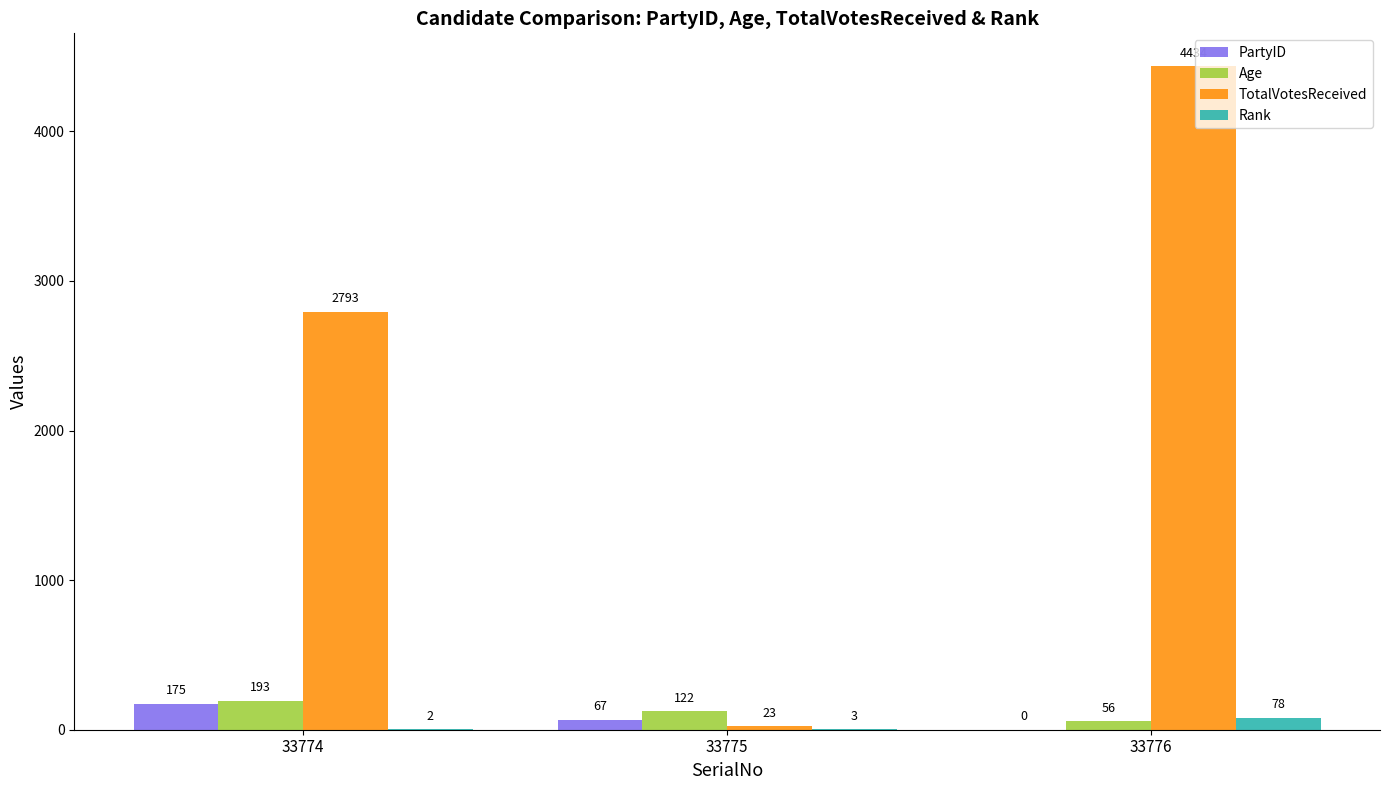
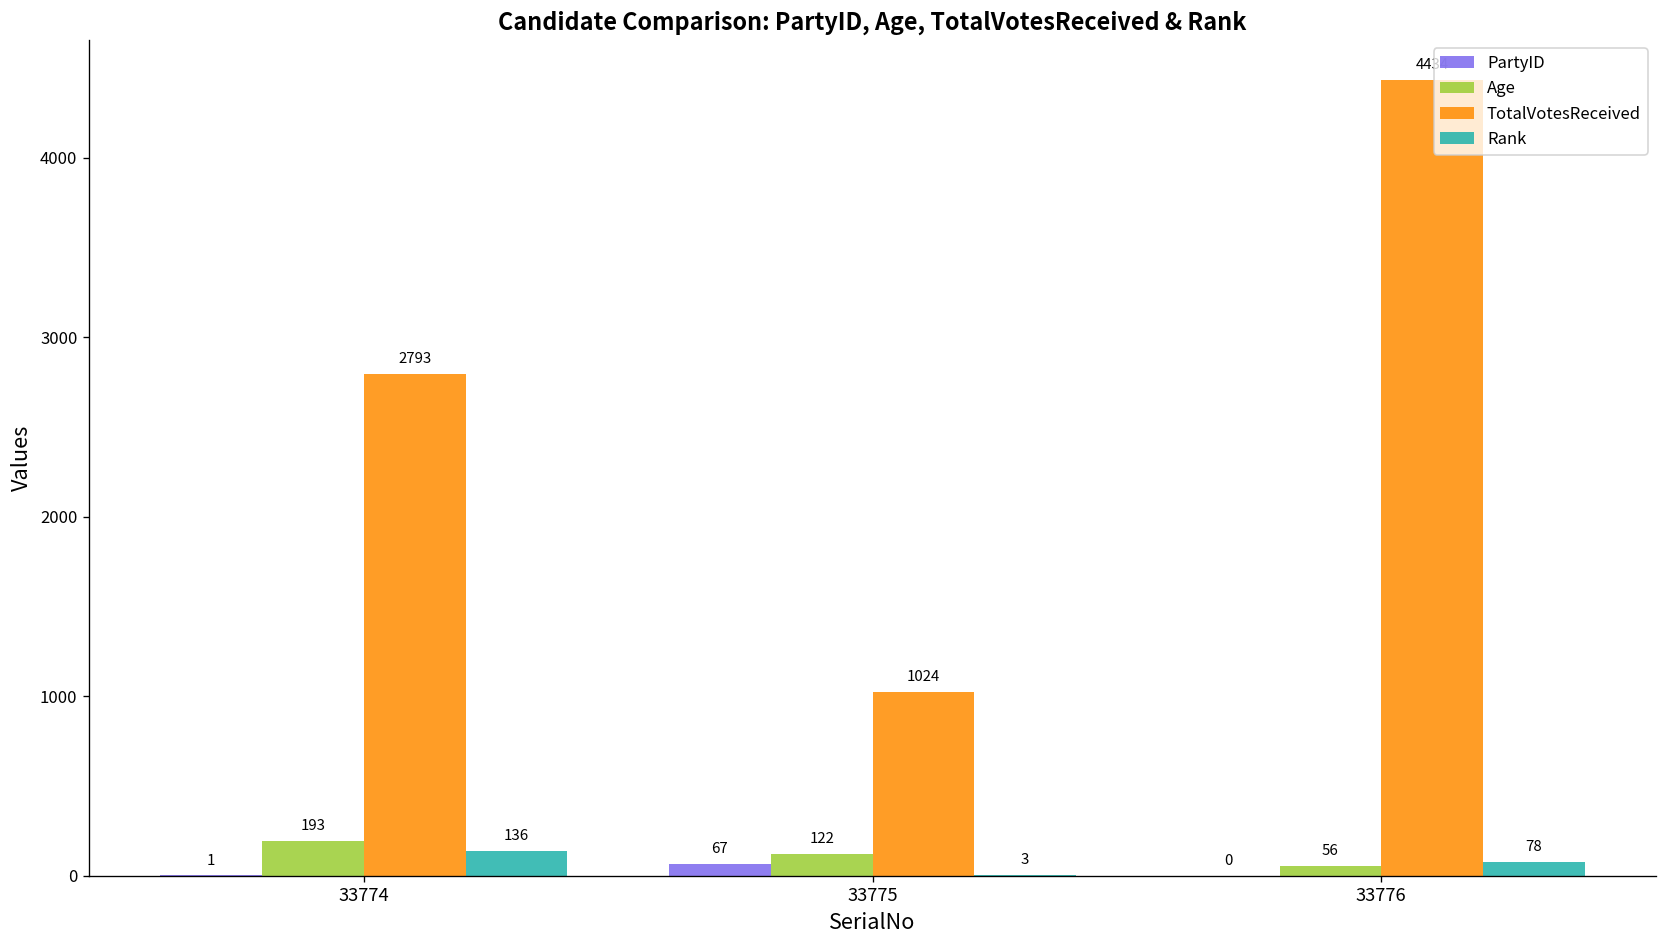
PartyID, 33774: 175 -> 1
Rank, 33774: 2 -> 136
TotalVotesReceived, 33775: 23 -> 1024
